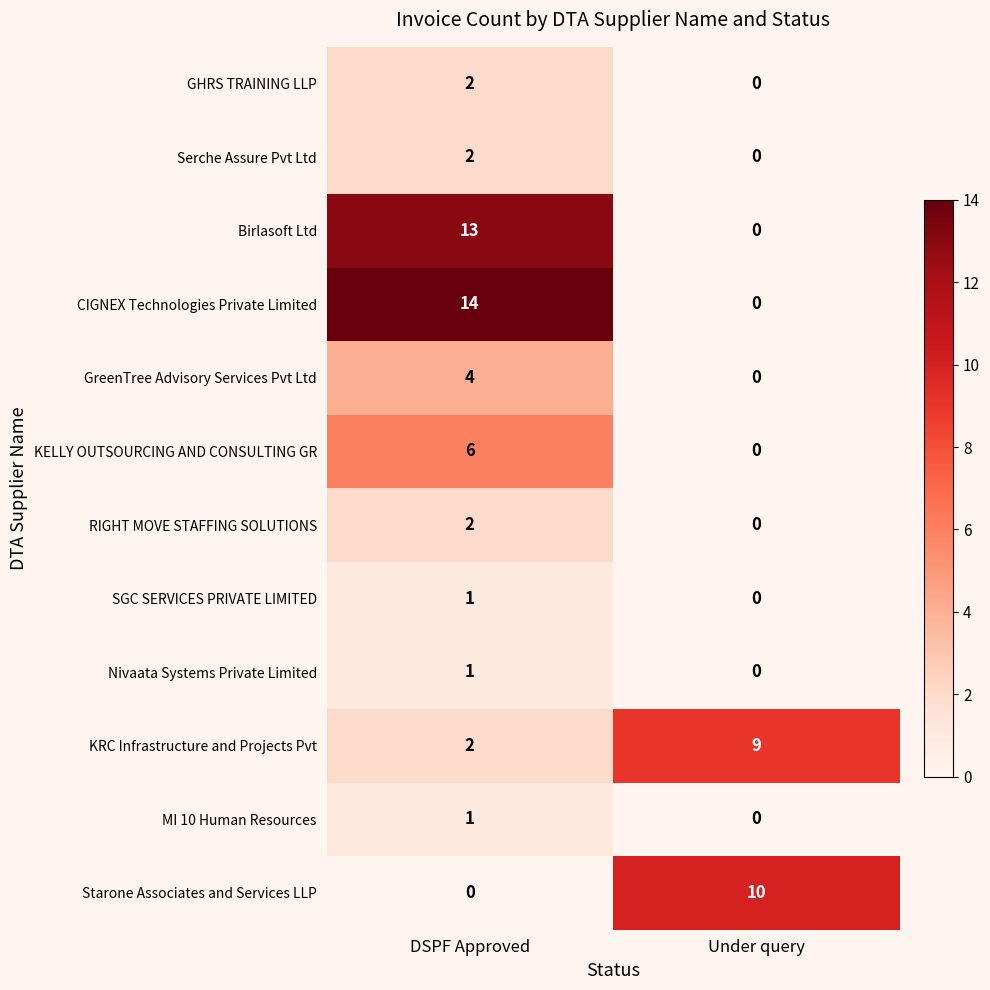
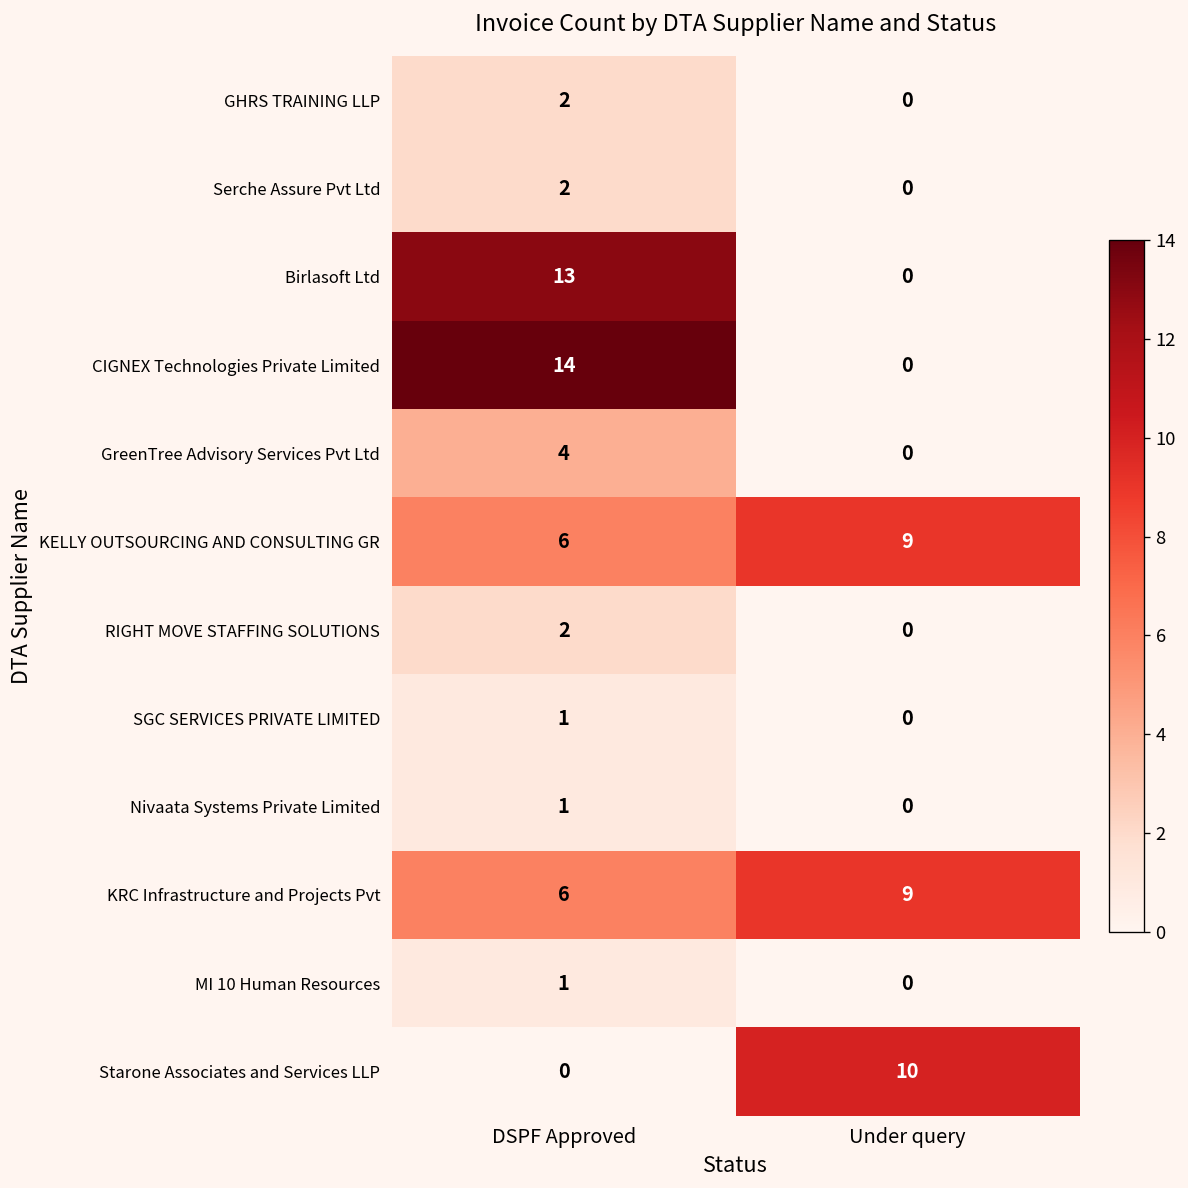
KELLY OUTSOURCING AND CONSULTING GR, Under query: 0 -> 9
KRC Infrastructure and Projects Pvt, DSPF Approved: 2 -> 6
